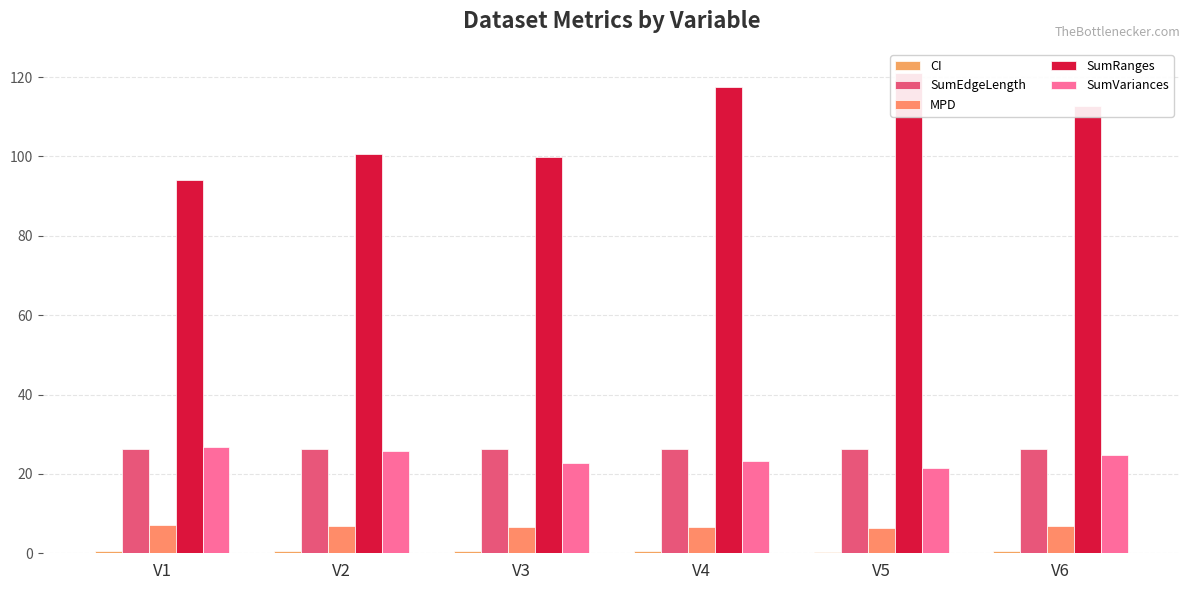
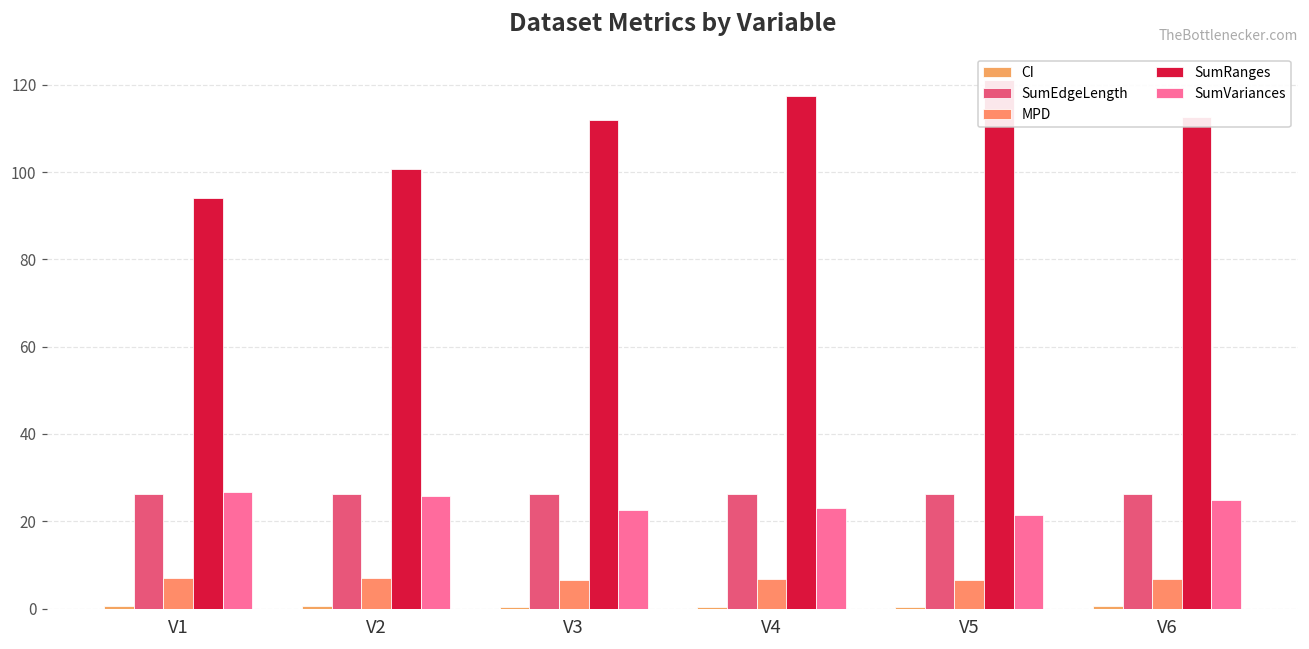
SumRanges, V3: 100 -> 112
